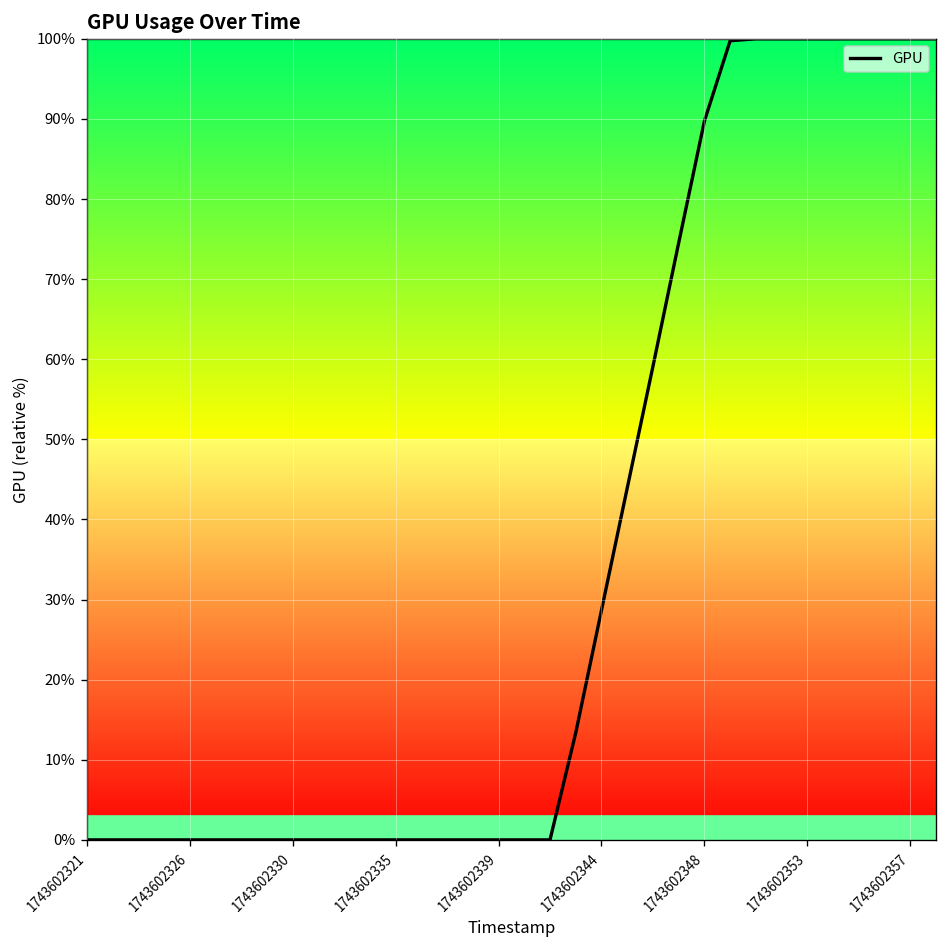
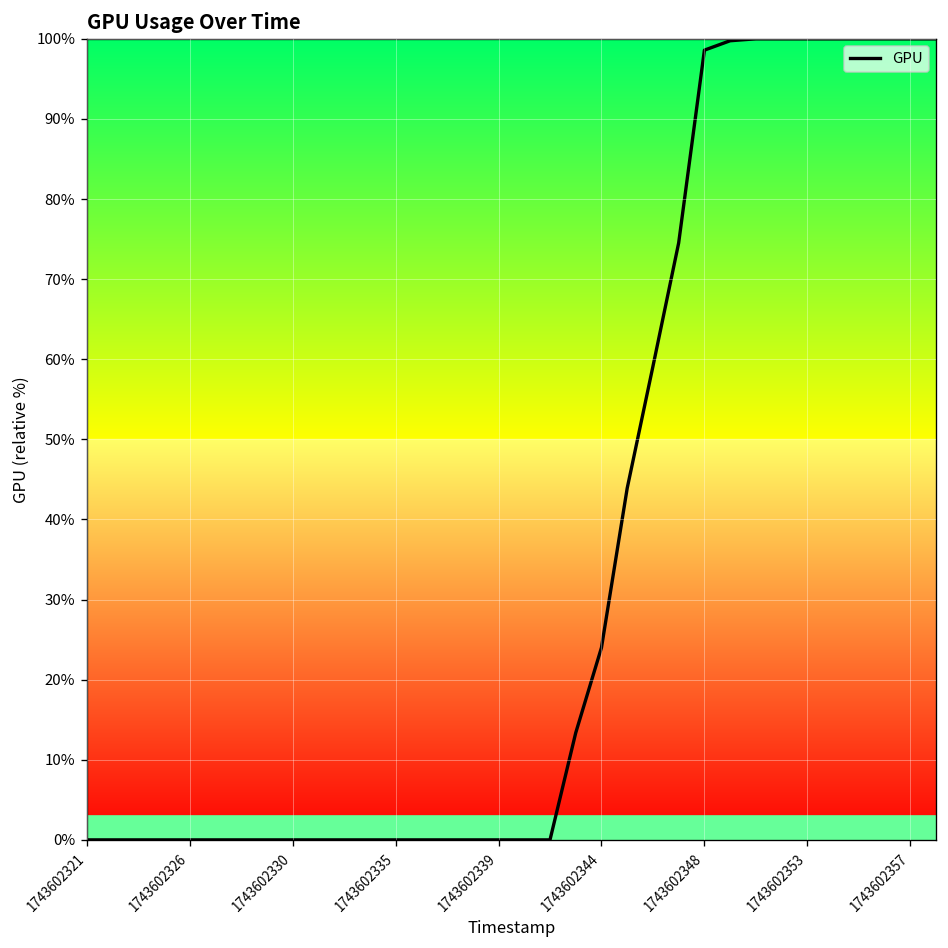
1743602344: 29% -> 24%
1743602348: 90% -> 99%
